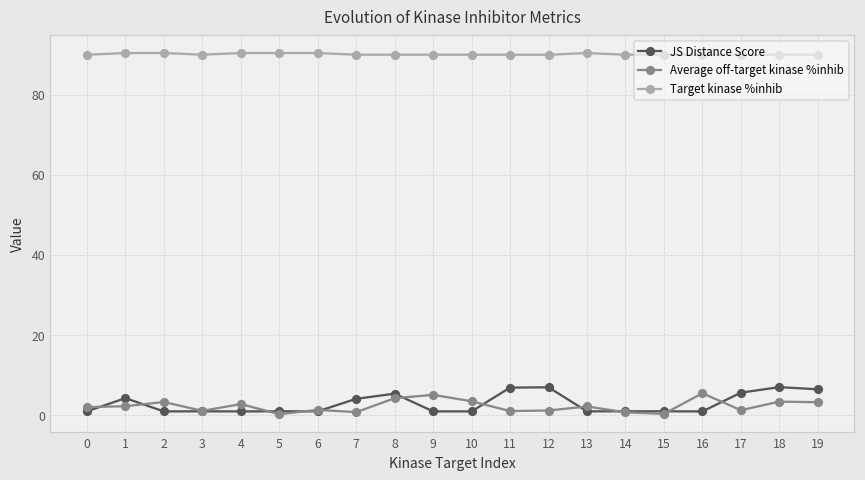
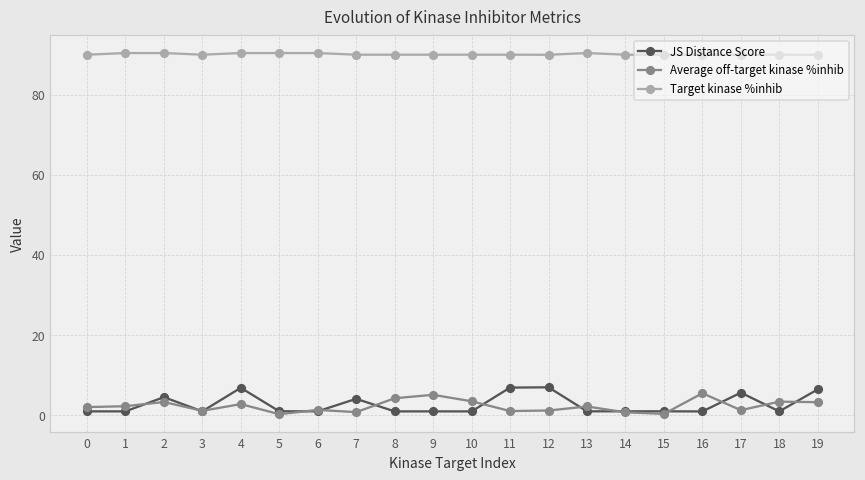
JS Distance Score, 1: 4 -> 1
JS Distance Score, 2: 1 -> 5
JS Distance Score, 4: 1 -> 7
JS Distance Score, 8: 5 -> 1
JS Distance Score, 18: 7 -> 1
